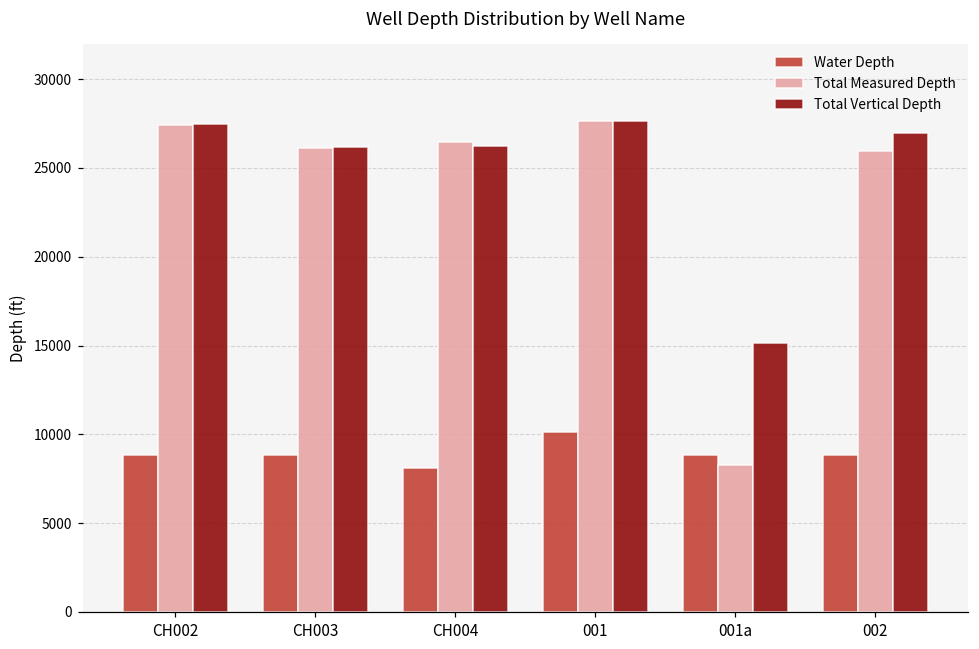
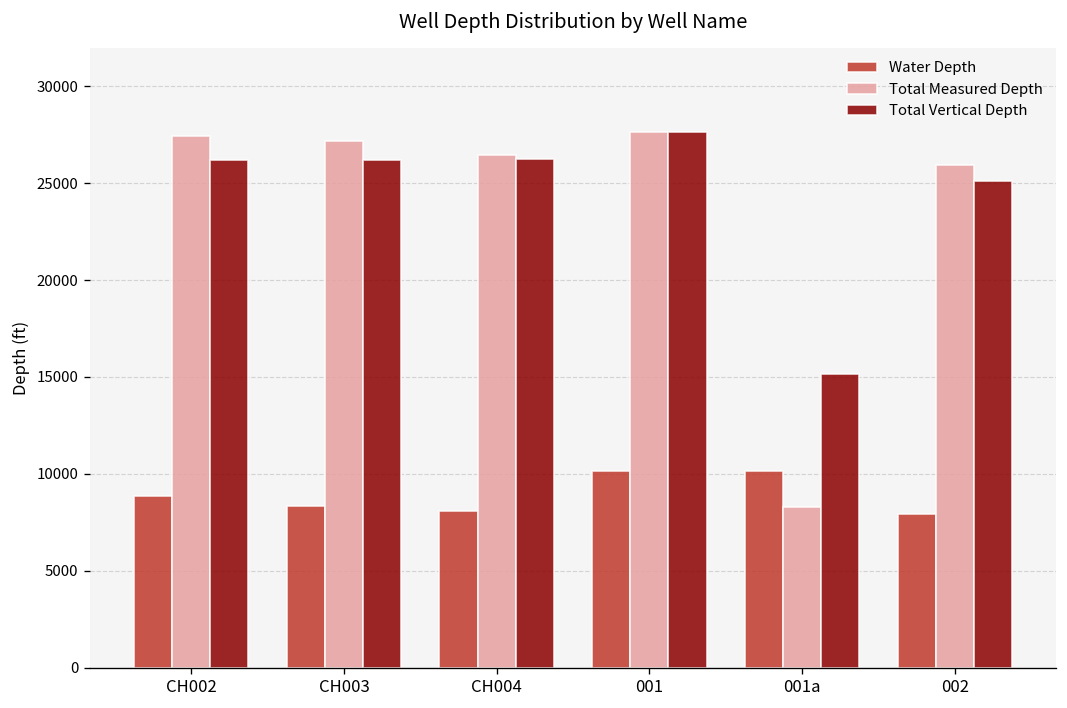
Total Vertical Depth, CH002: 27500 -> 26200
Water Depth, CH003: 8800 -> 8300
Total Measured Depth, CH003: 26100 -> 27200
Water Depth, 001a: 8800 -> 10100
Water Depth, 002: 8800 -> 7900
Total Vertical Depth, 002: 27000 -> 25100
